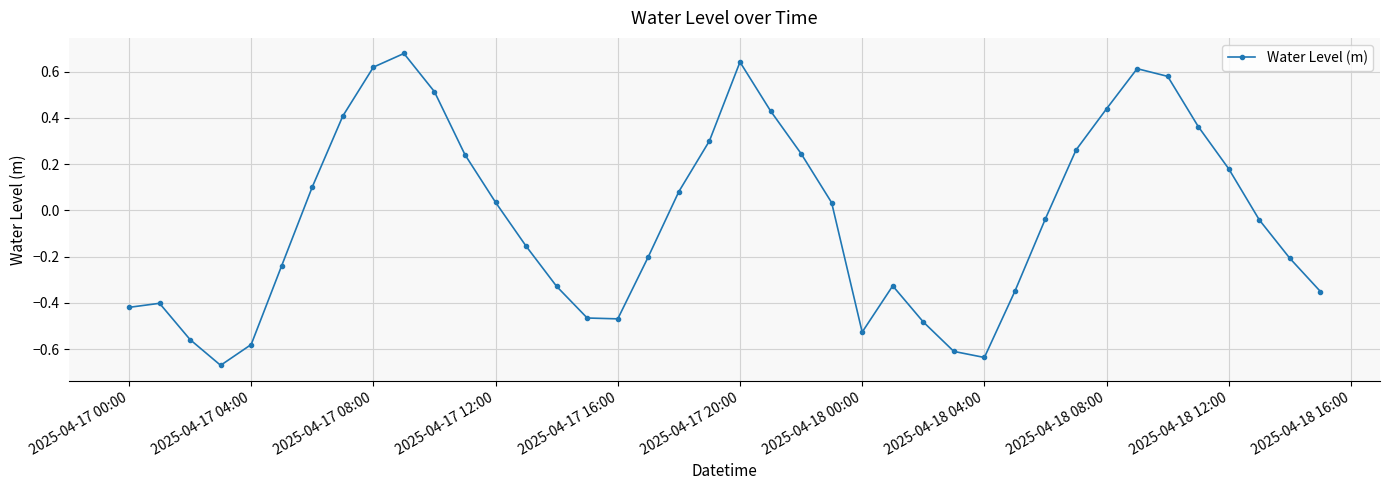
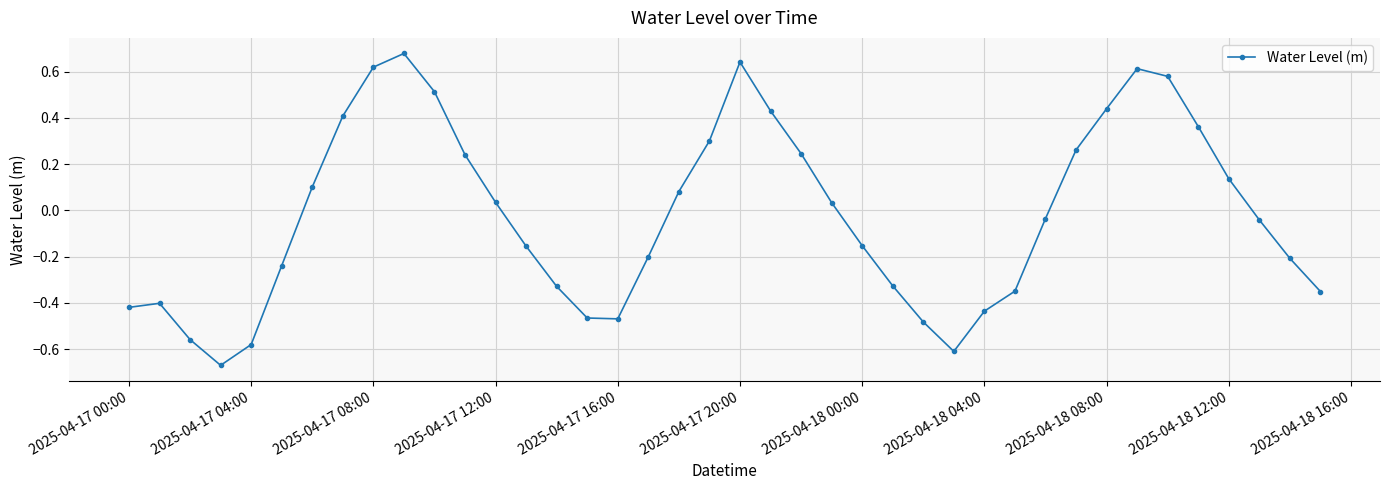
2025-04-18 00:00: -0.53 -> -0.15
2025-04-18 04:00: -0.64 -> -0.44
2025-04-18 12:00: 0.18 -> 0.14
